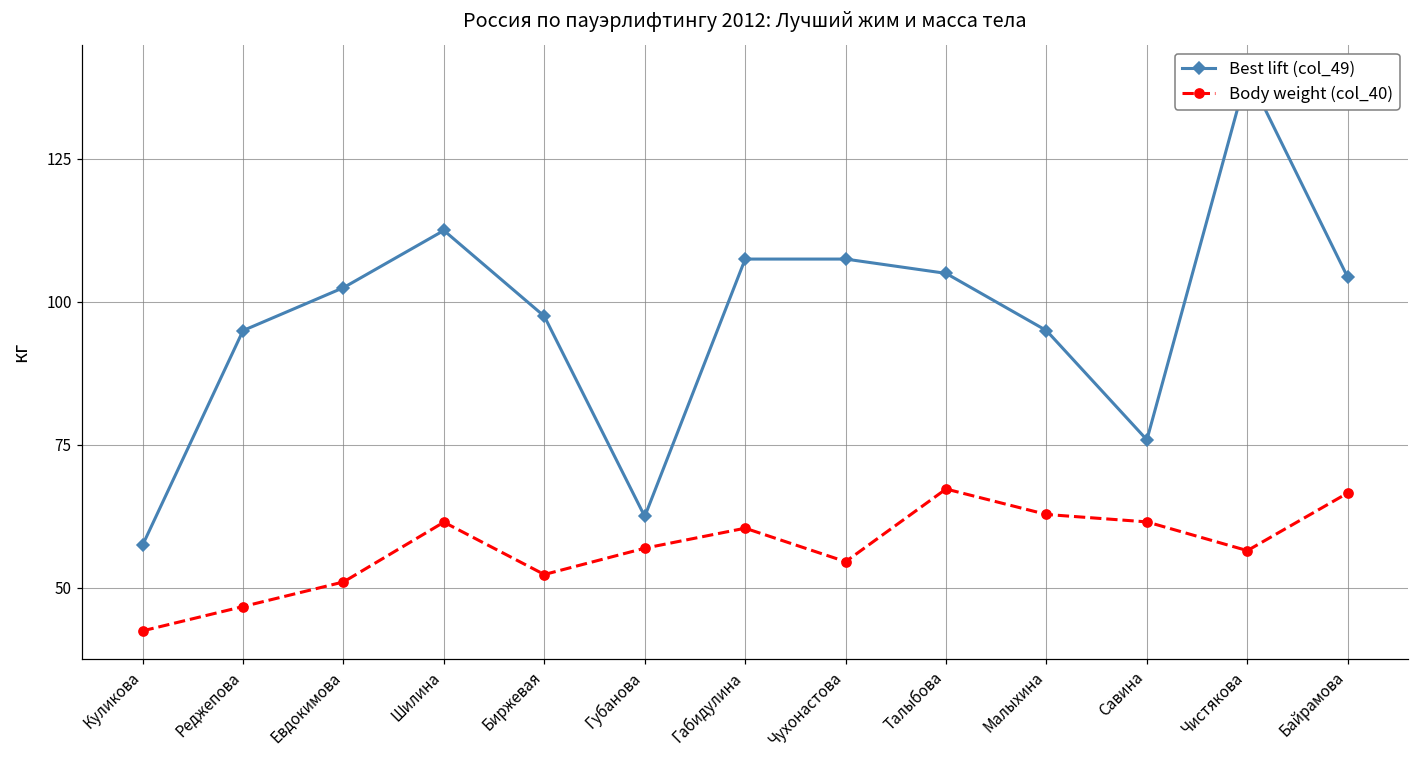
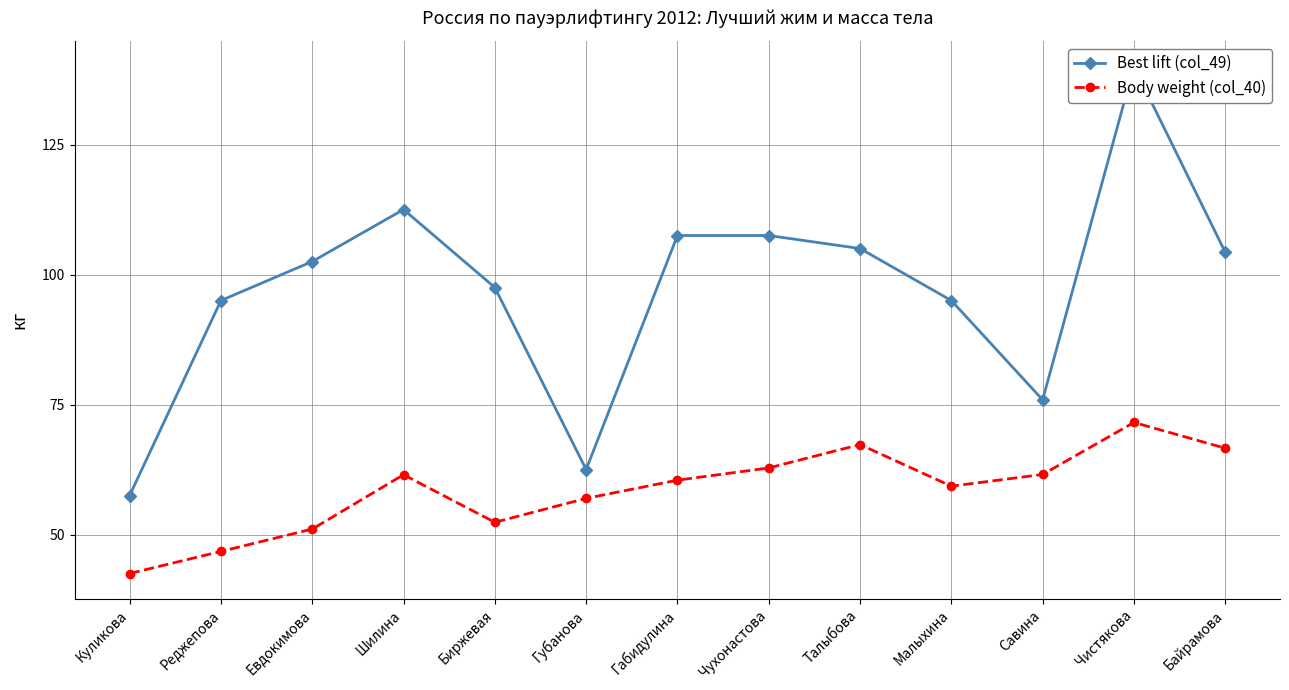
Body weight (col_40), Чухонастова: 55 -> 63
Body weight (col_40), Малыхина: 63 -> 59
Body weight (col_40), Чистякова: 57 -> 72
